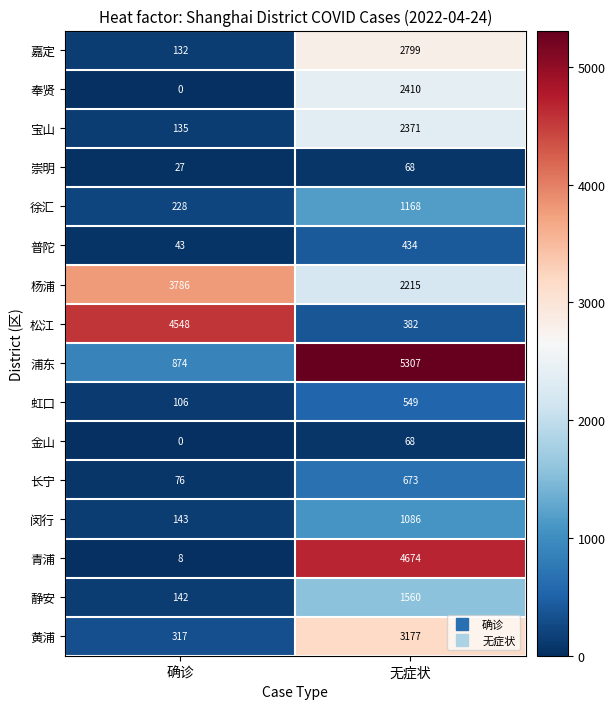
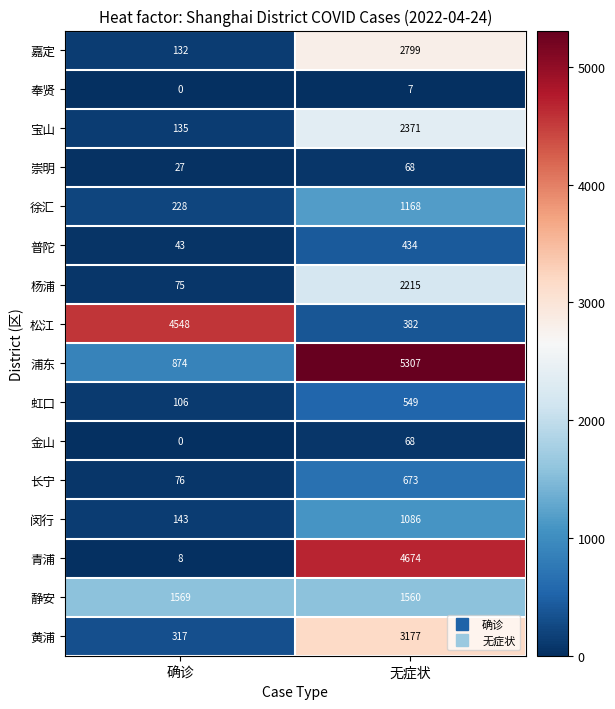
奉贤, 无症状: 2410 -> 7
杨浦, 确诊: 3786 -> 75
静安, 确诊: 142 -> 1569
